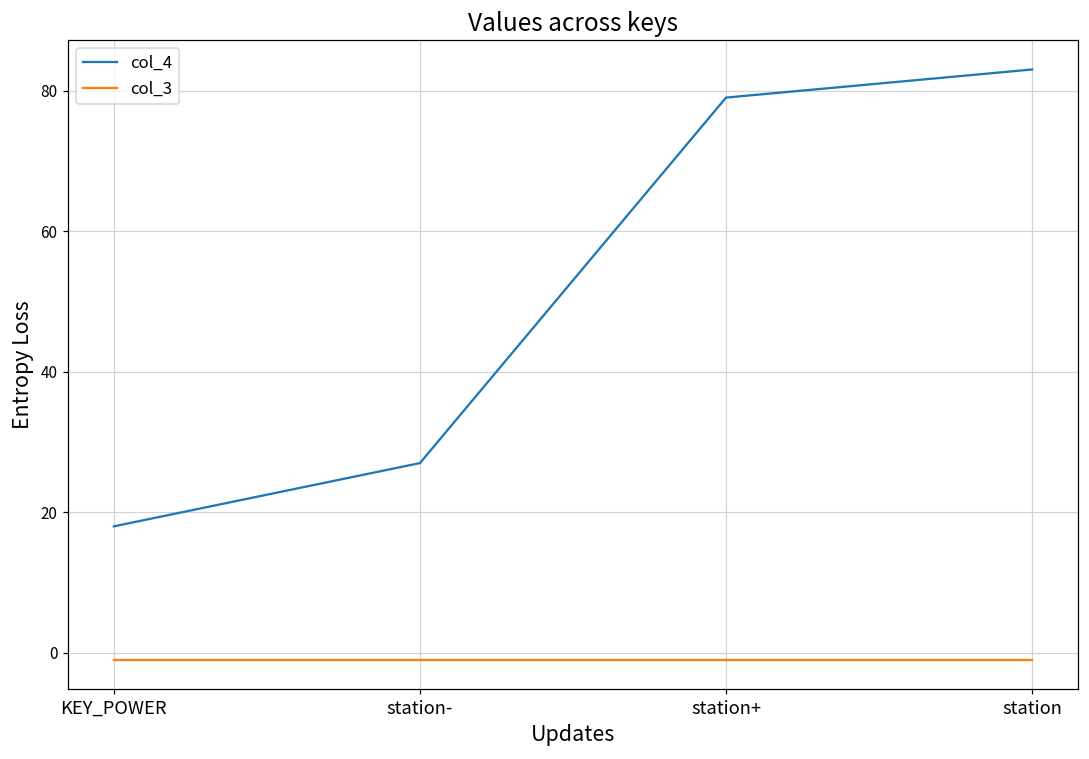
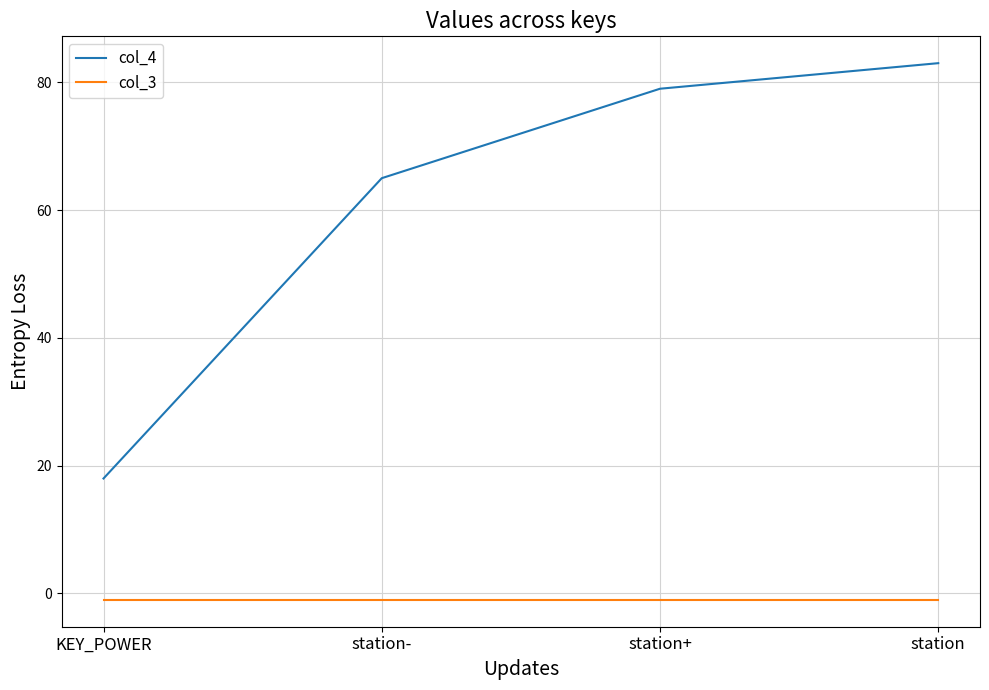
col_4, station-: 27 -> 65
